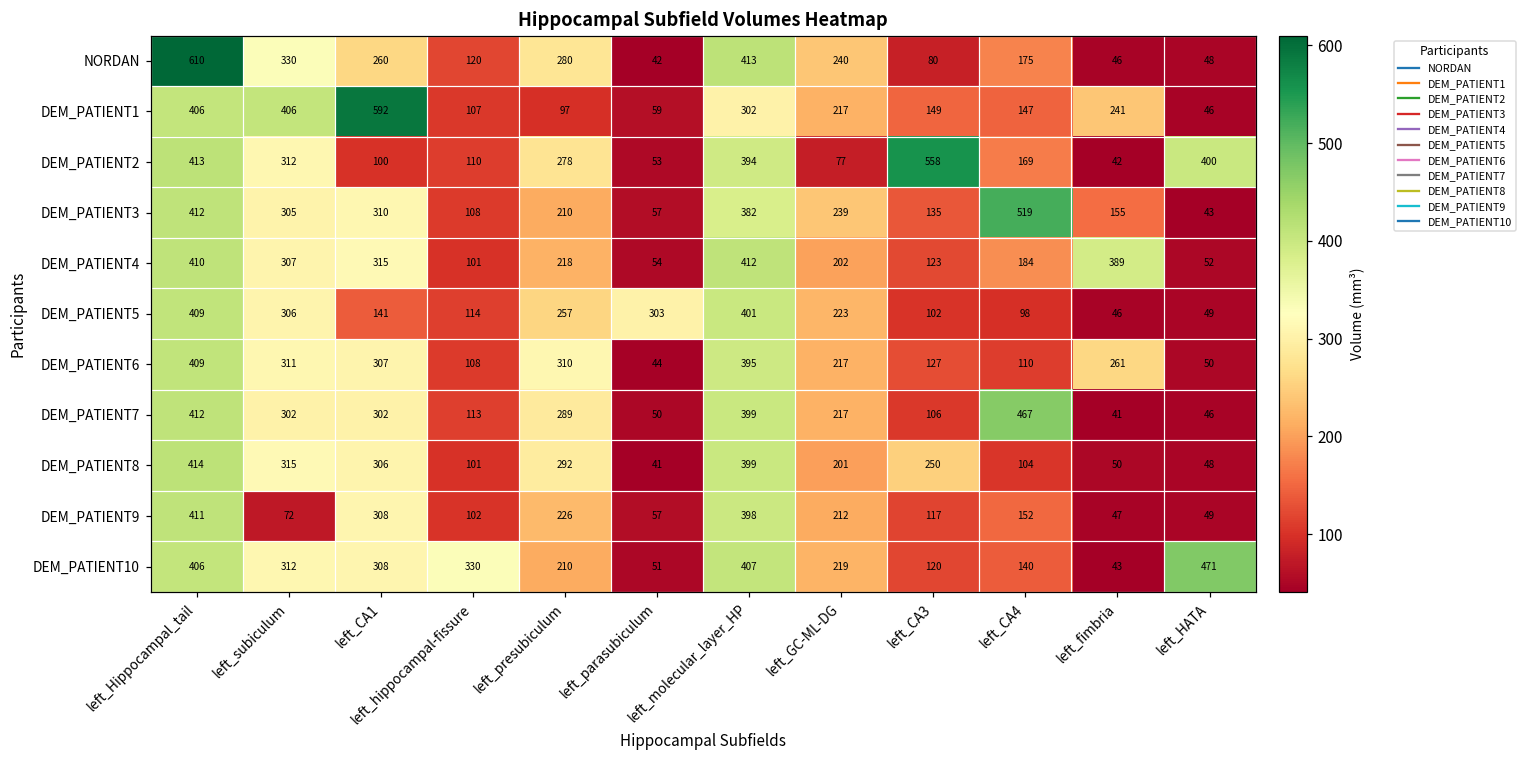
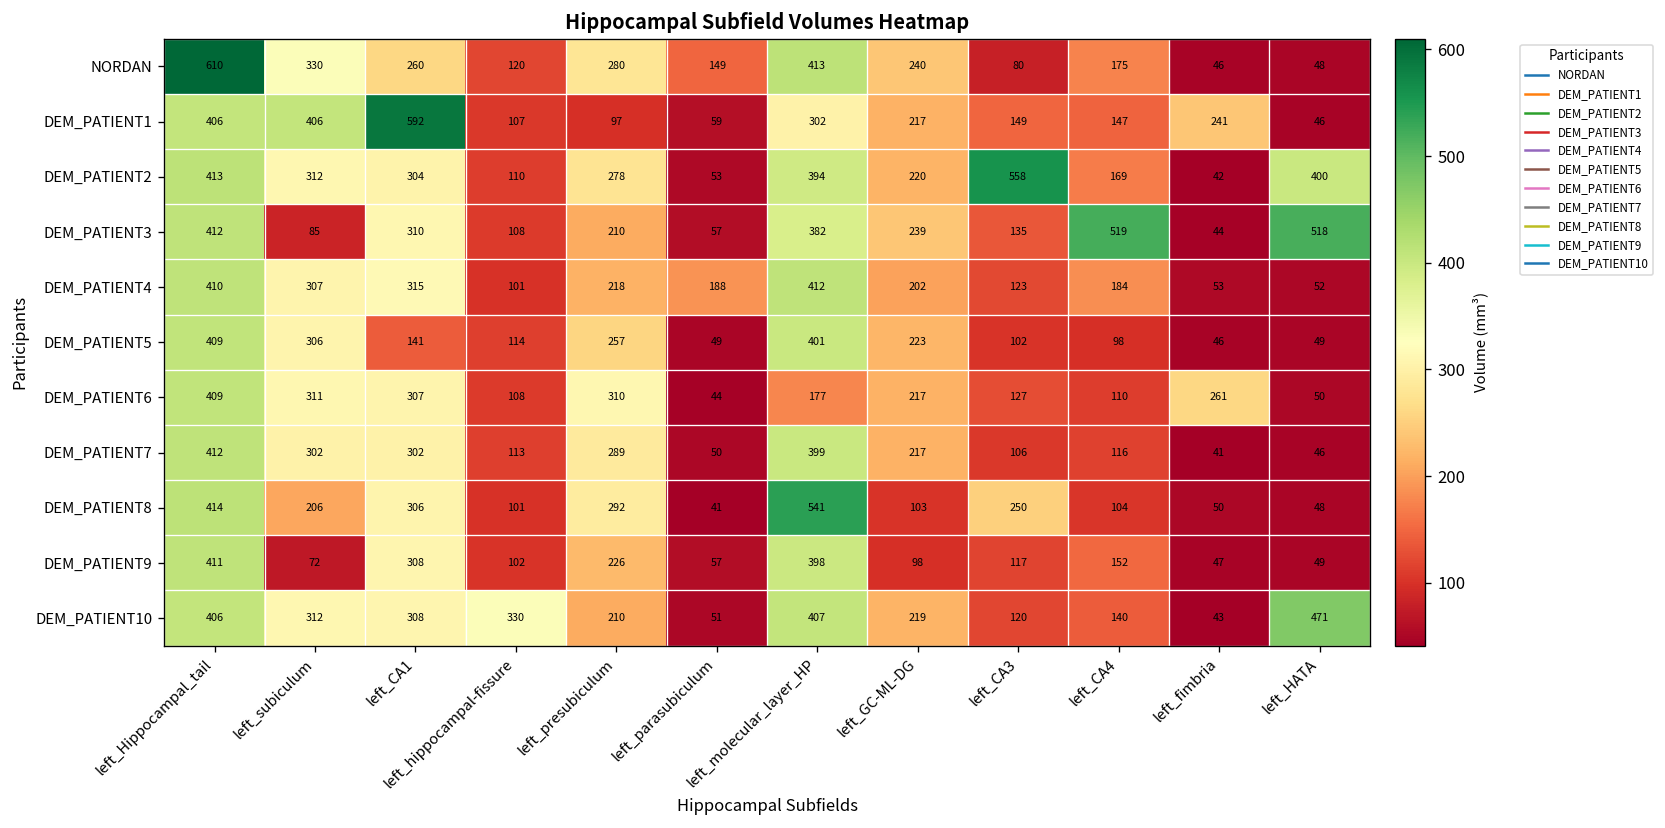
NORDAN, left_parasubiculum: 42 -> 149
DEM_PATIENT2, left_CA1: 100 -> 304
DEM_PATIENT2, left_GC-ML-DG: 77 -> 220
DEM_PATIENT3, left_subiculum: 305 -> 85
DEM_PATIENT3, left_fimbria: 155 -> 44
DEM_PATIENT3, left_HATA: 43 -> 518
DEM_PATIENT4, left_parasubiculum: 54 -> 188
DEM_PATIENT4, left_fimbria: 389 -> 53
DEM_PATIENT5, left_parasubiculum: 303 -> 49
DEM_PATIENT6, left_molecular_layer_HP: 395 -> 177
DEM_PATIENT7, left_CA4: 467 -> 116
DEM_PATIENT8, left_subiculum: 315 -> 206
DEM_PATIENT8, left_molecular_layer_HP: 399 -> 541
DEM_PATIENT8, left_GC-ML-DG: 201 -> 103
DEM_PATIENT9, left_GC-ML-DG: 212 -> 98
